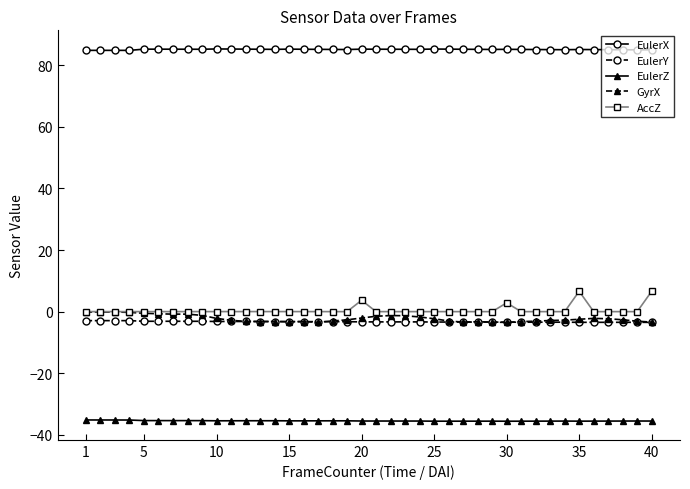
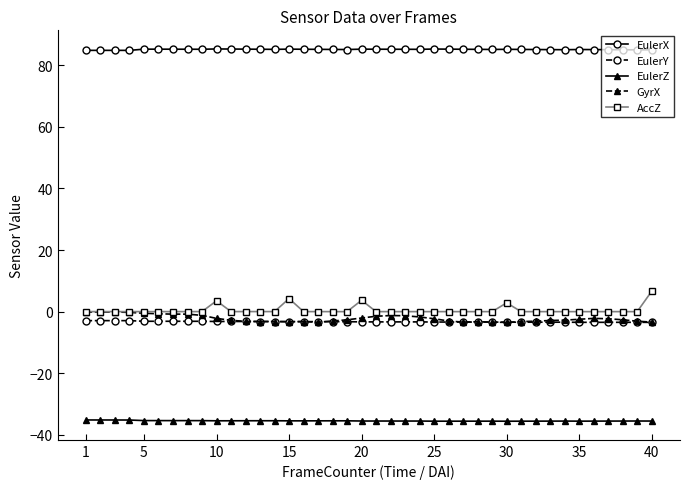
AccZ, 10: 0 -> 4
AccZ, 15: 0 -> 4
AccZ, 35: 7 -> 0
